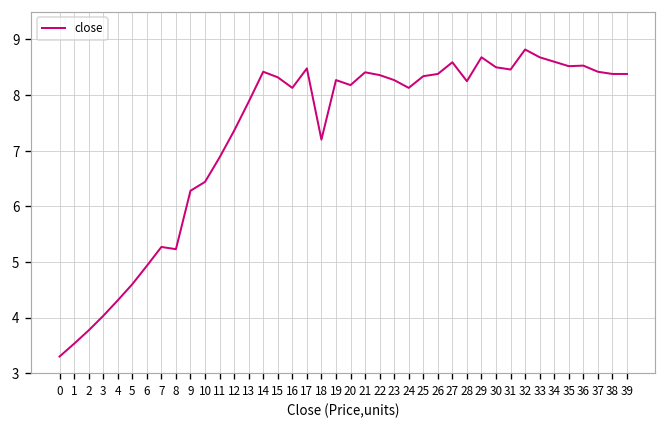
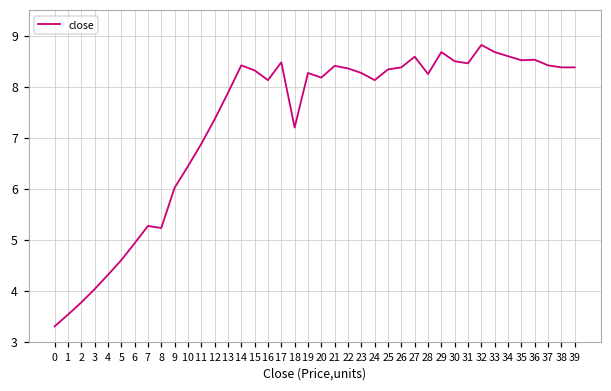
9: 6.3 -> 6.0
